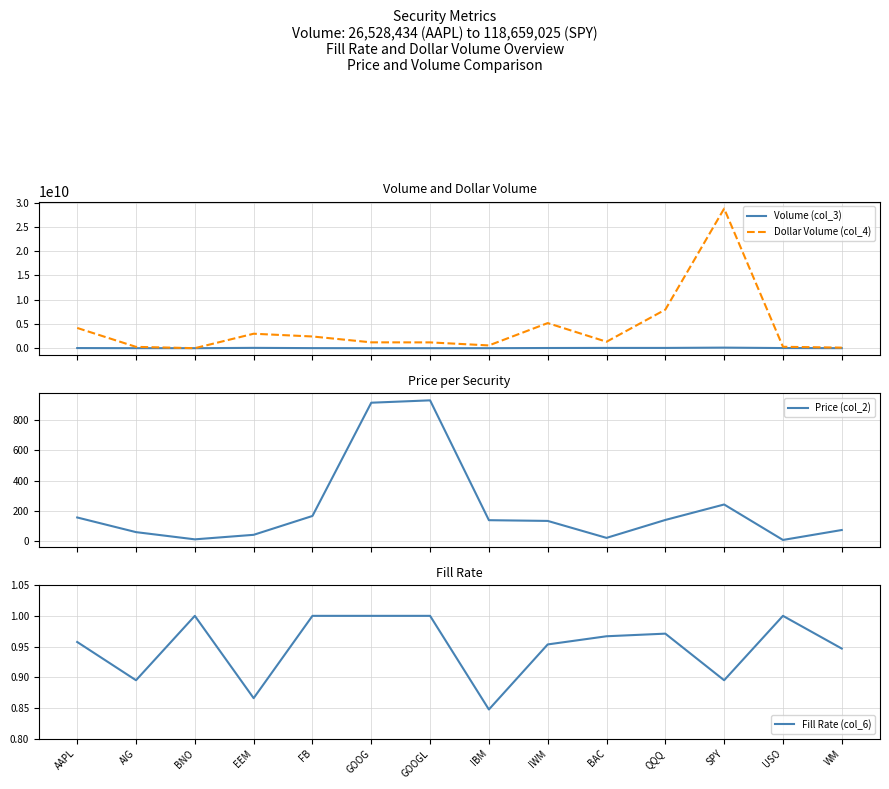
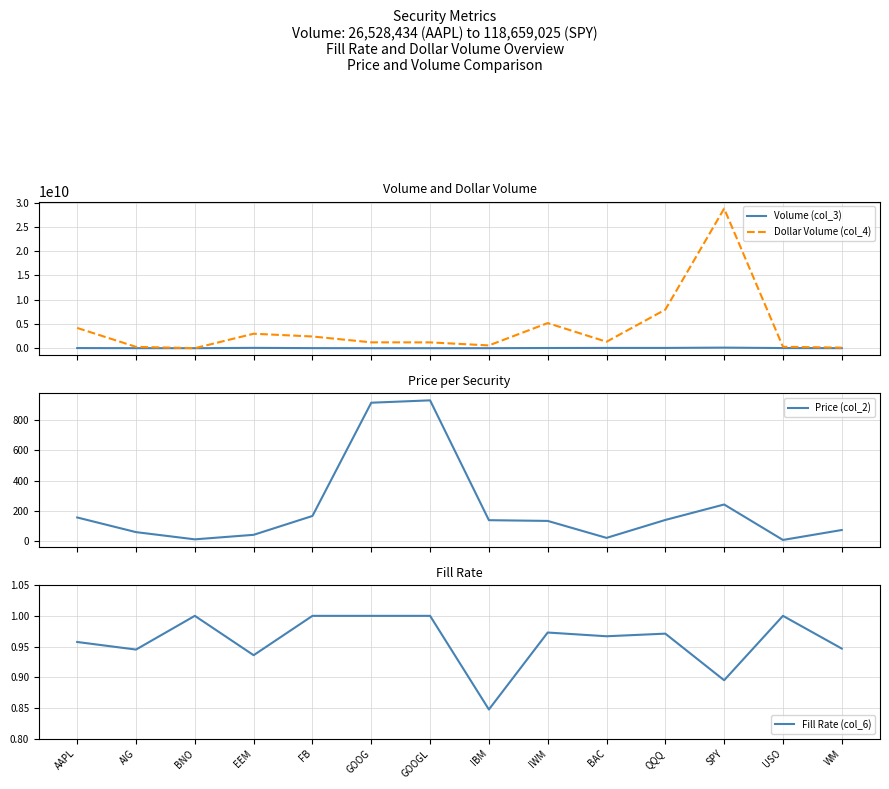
Fill Rate, AIG: 0.90 -> 0.95
Fill Rate, EEM: 0.87 -> 0.94
Fill Rate, IWM: 0.95 -> 0.97
